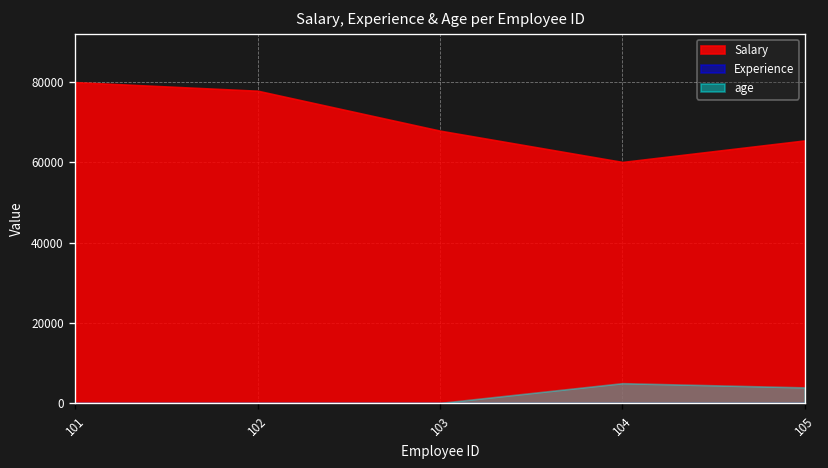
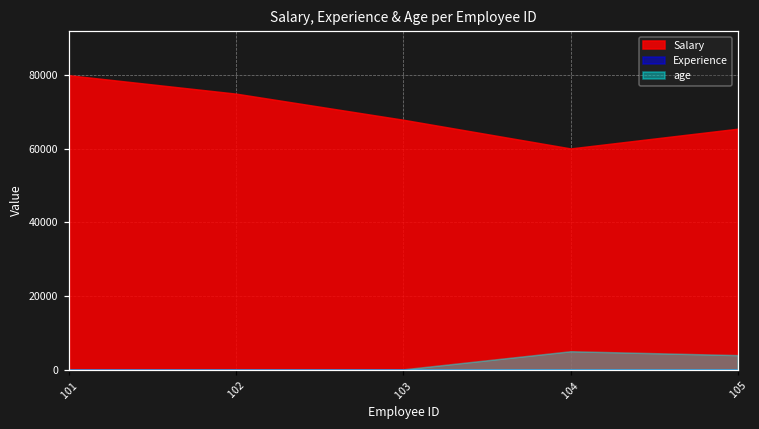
Salary, 102: 78000 -> 75000
